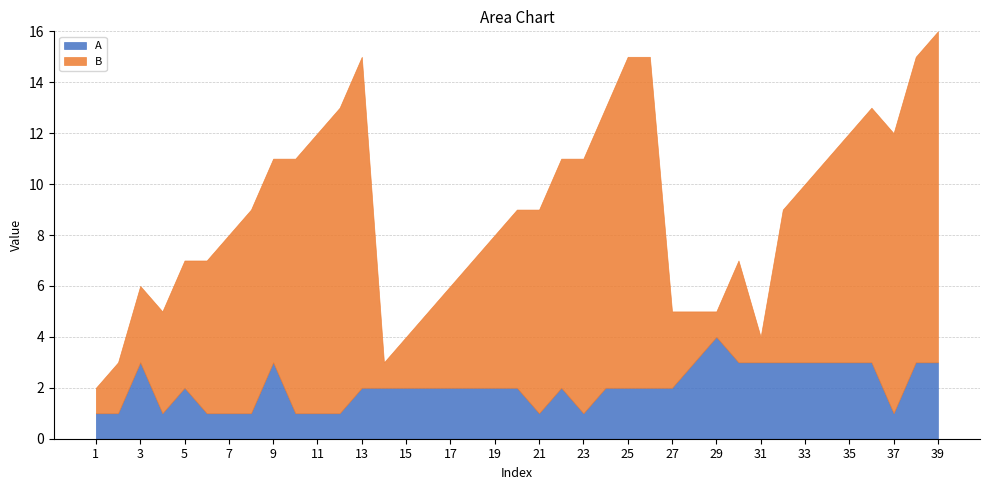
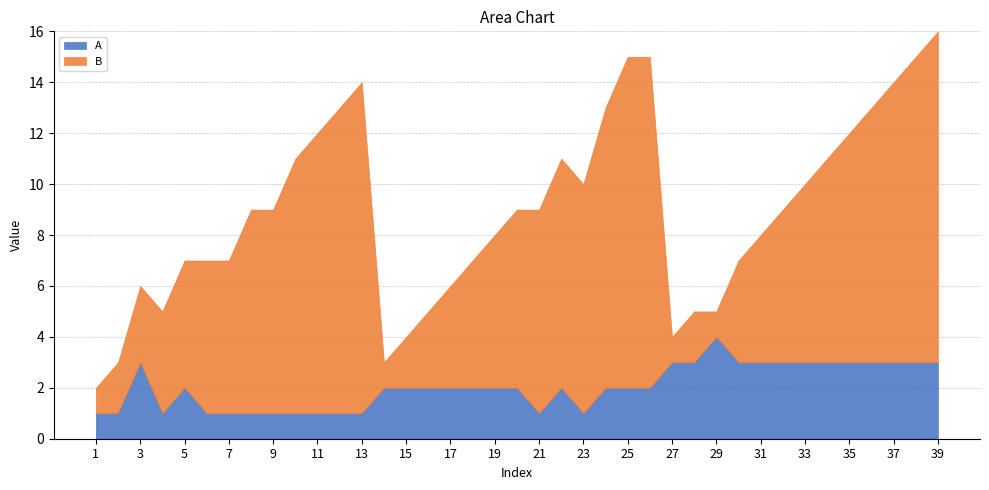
B, 7: 7 -> 6
A, 9: 3 -> 1
A, 13: 2 -> 1
B, 23: 10 -> 9
A, 27: 2 -> 3
B, 27: 3 -> 1
B, 31: 1 -> 5
A, 37: 1 -> 3
